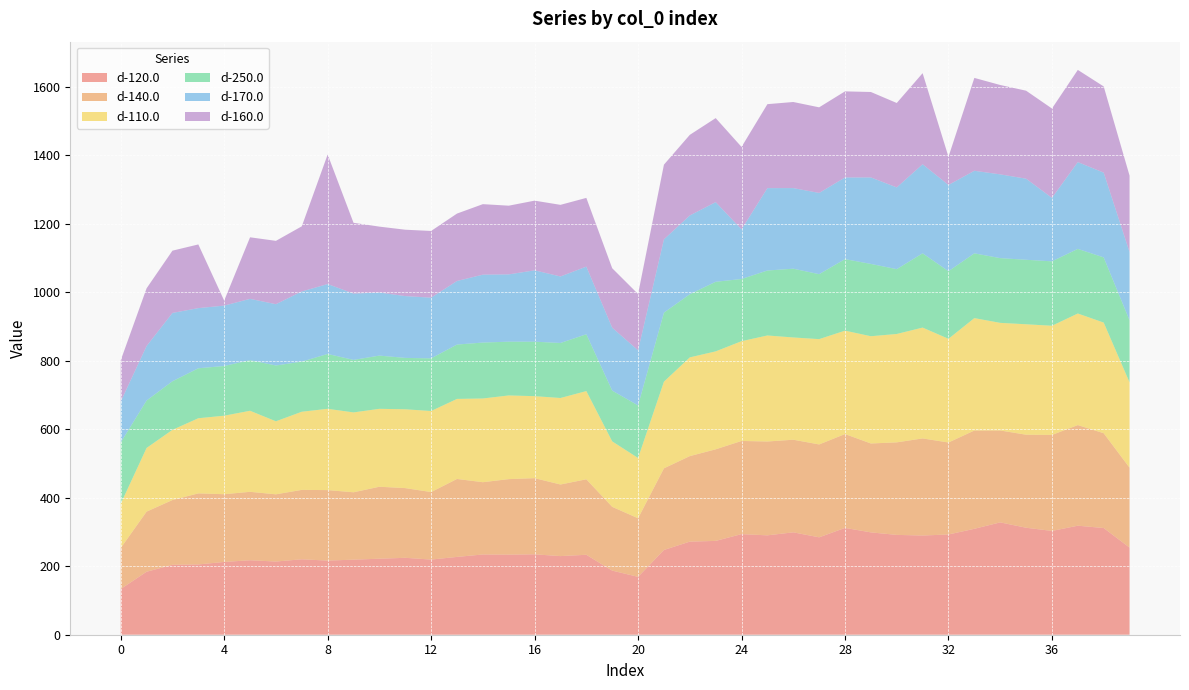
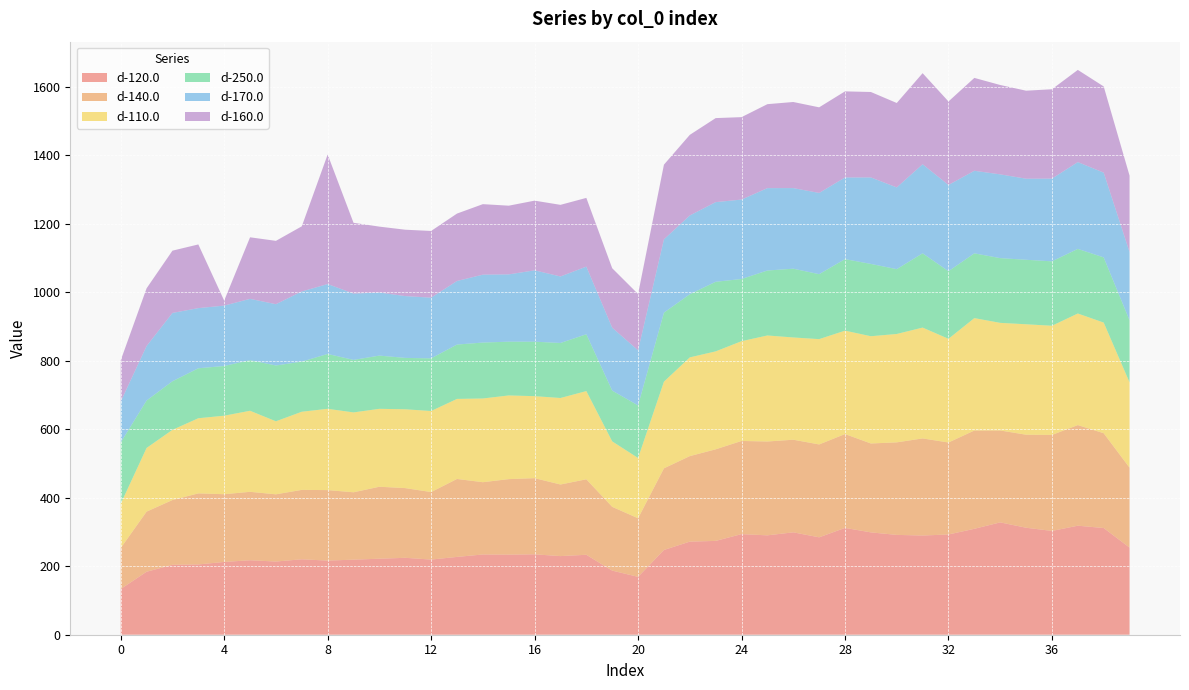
d-170.0, 24: 140 -> 230
d-160.0, 32: 80 -> 240
d-170.0, 36: 190 -> 240
